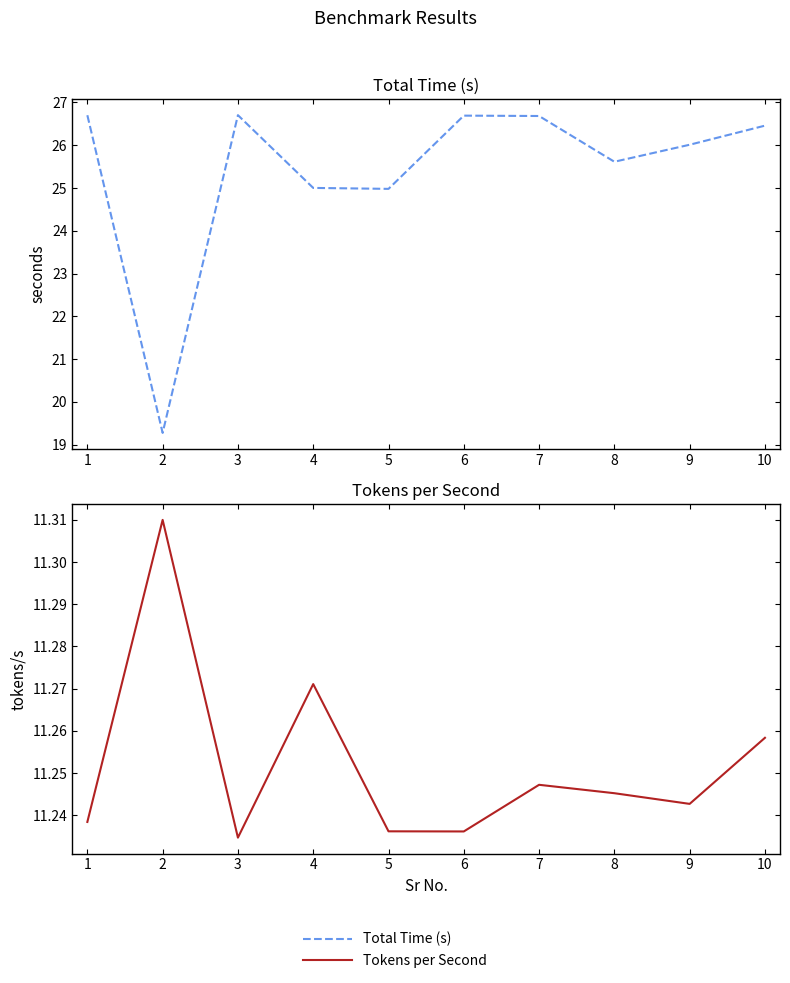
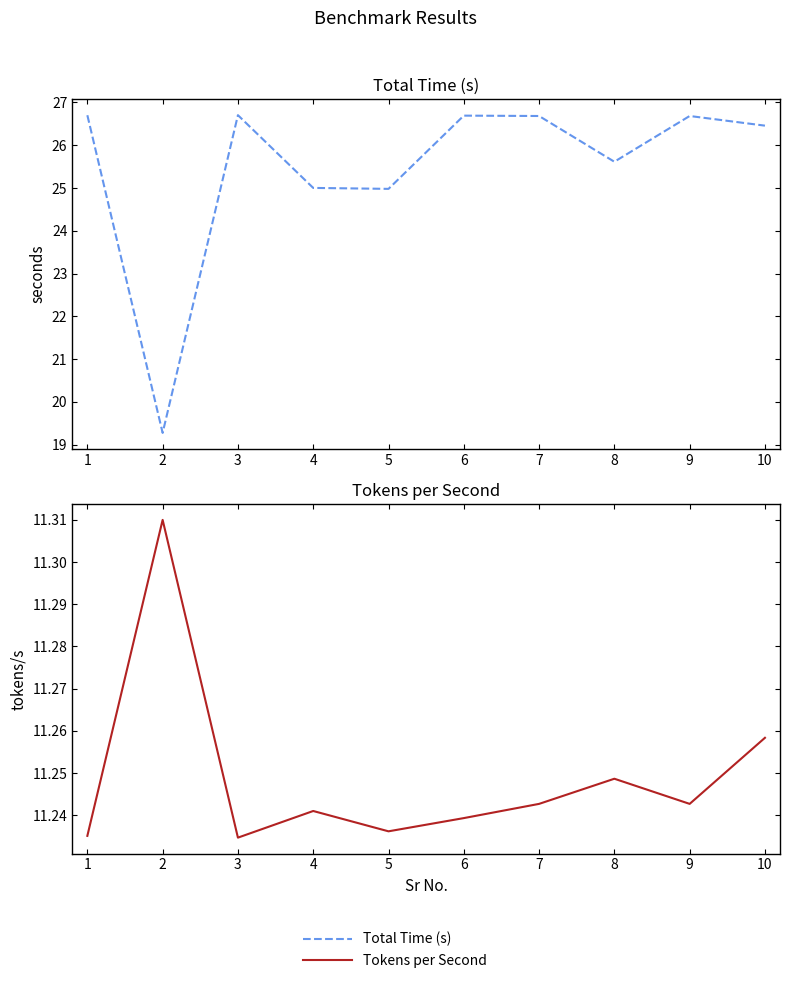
Total Time (s), 9: 26.0 -> 26.7
Tokens per Second, 1: 11.238 -> 11.235
Tokens per Second, 4: 11.271 -> 11.241
Tokens per Second, 6: 11.236 -> 11.239
Tokens per Second, 7: 11.247 -> 11.243
Tokens per Second, 8: 11.245 -> 11.249
